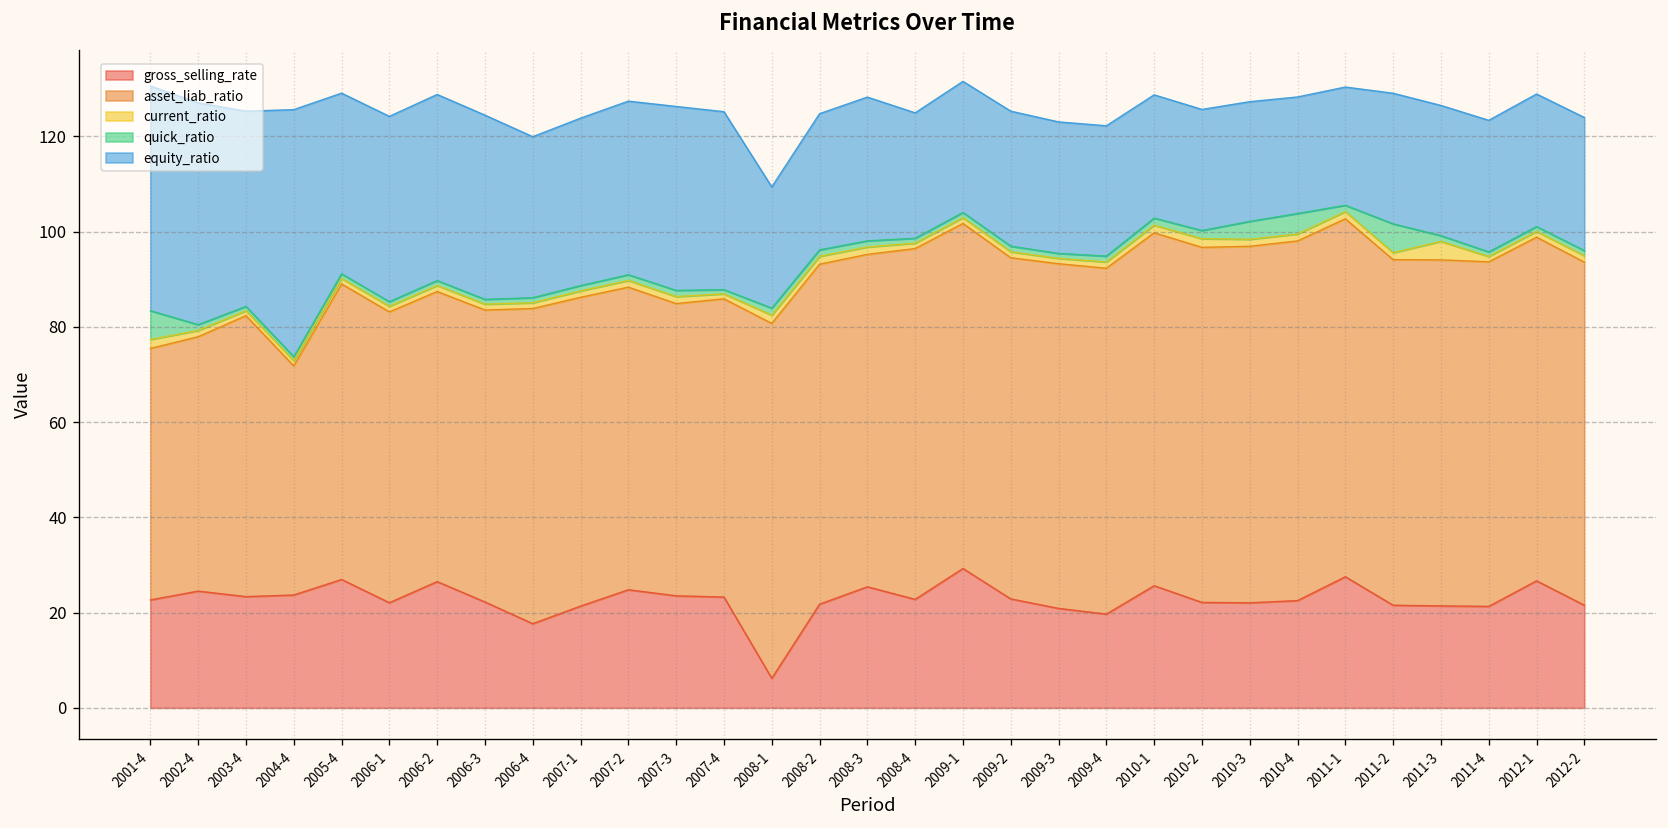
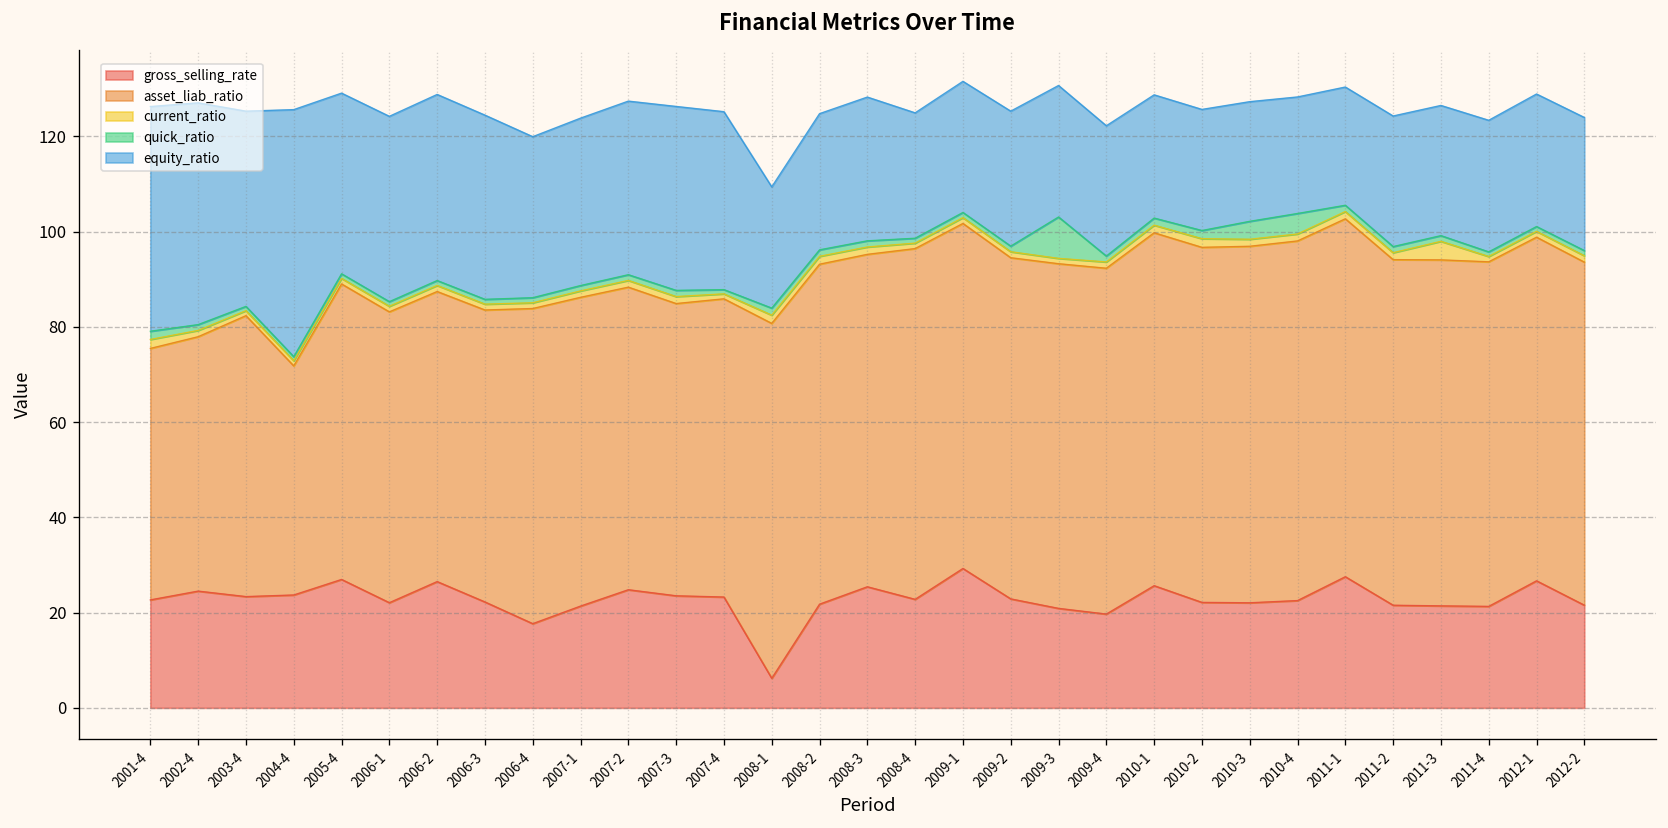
quick_ratio, 2001-4: 6 -> 2
quick_ratio, 2009-3: 1 -> 9
quick_ratio, 2011-2: 6 -> 1
